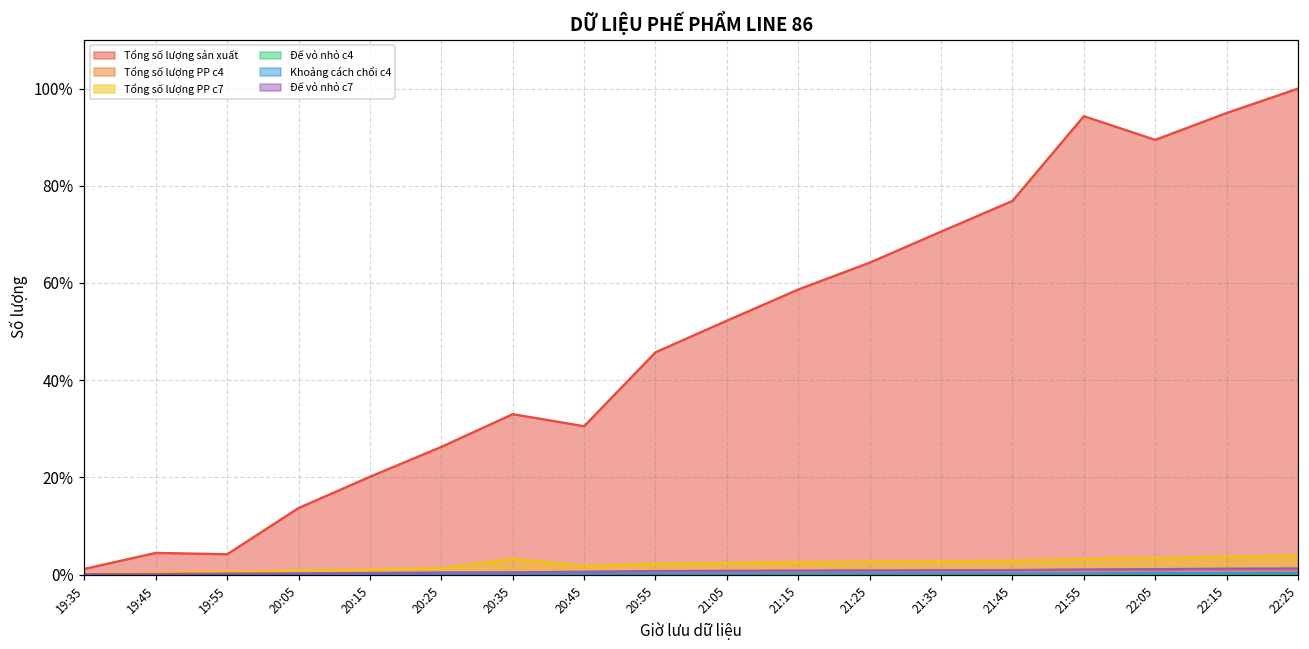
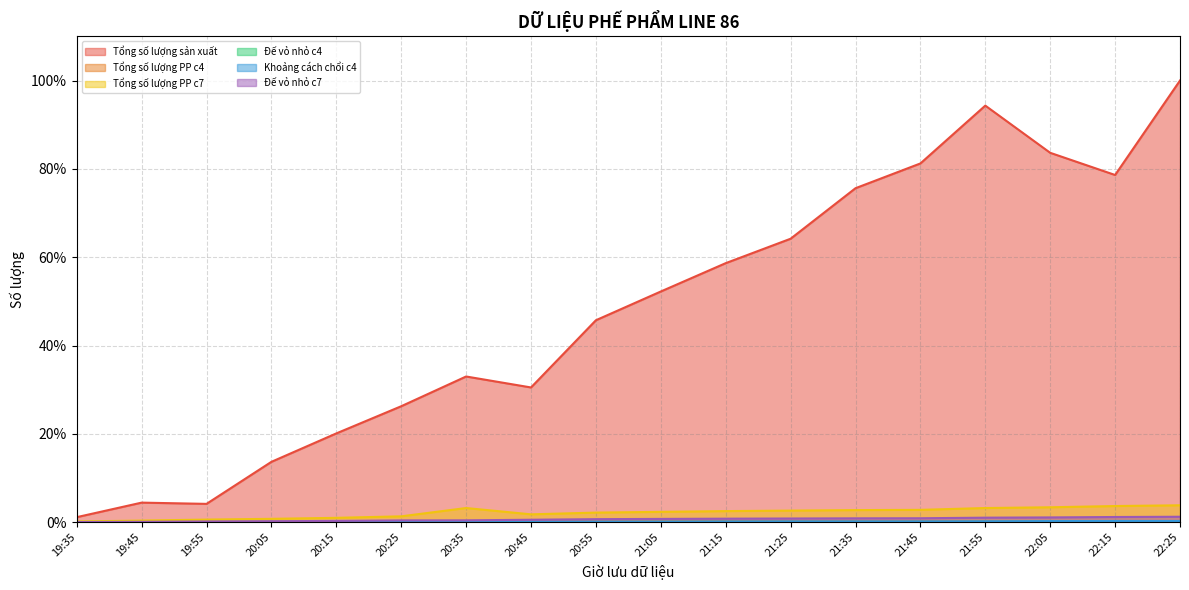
Tổng số lượng sản xuất, 21:35: 71% -> 76%
Tổng số lượng sản xuất, 21:45: 77% -> 81%
Tổng số lượng sản xuất, 22:05: 89% -> 84%
Tổng số lượng sản xuất, 22:15: 95% -> 79%
